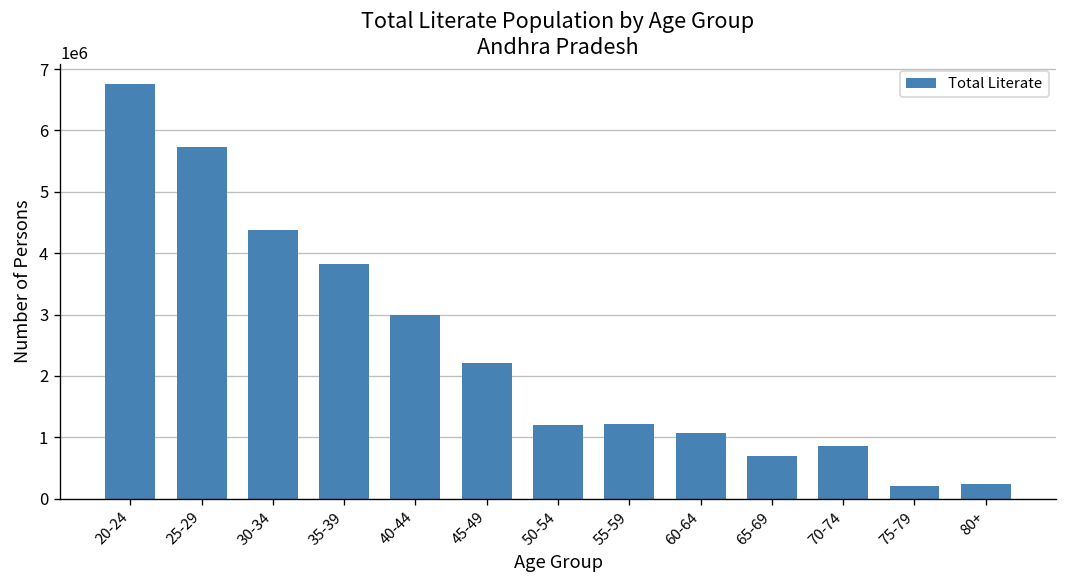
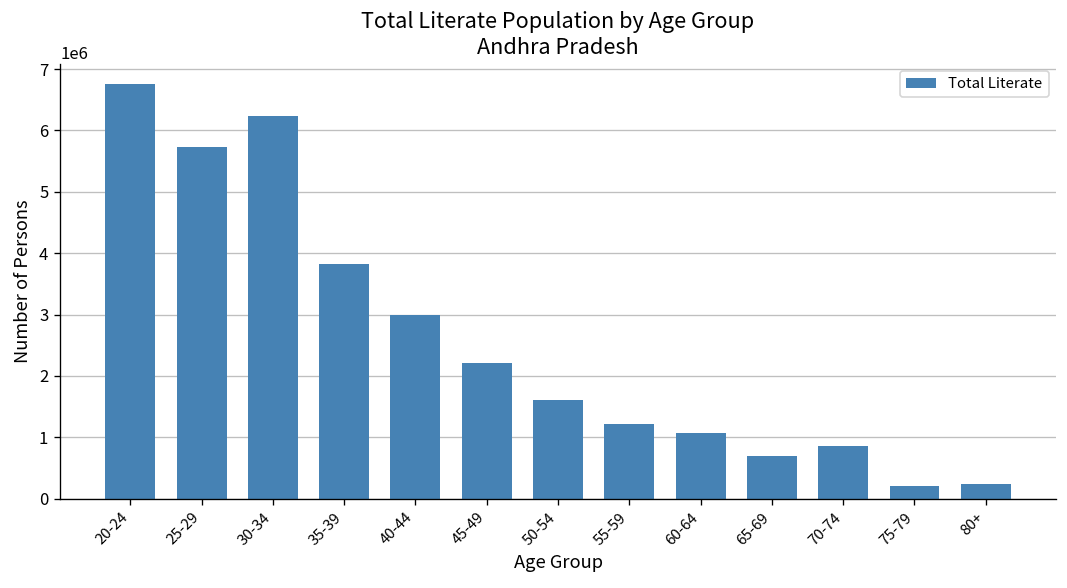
30-34: 4400000 -> 6200000
50-54: 1200000 -> 1600000
